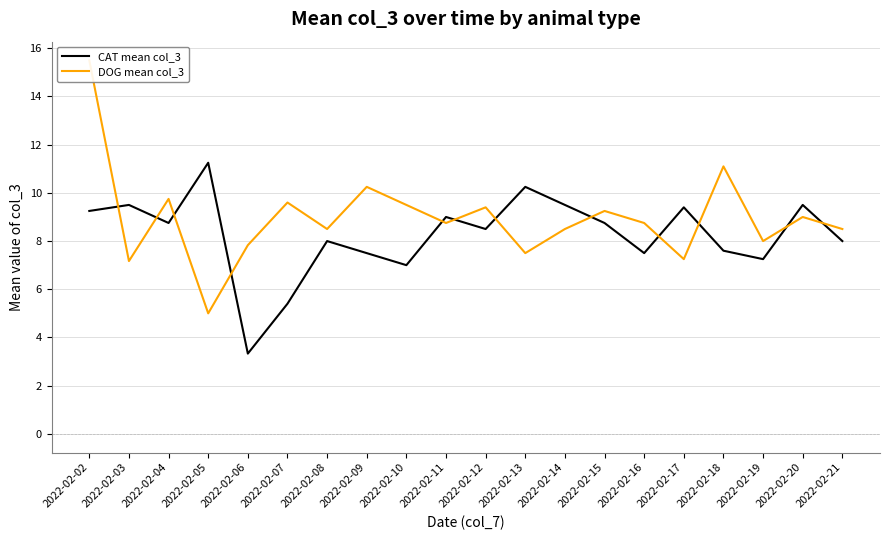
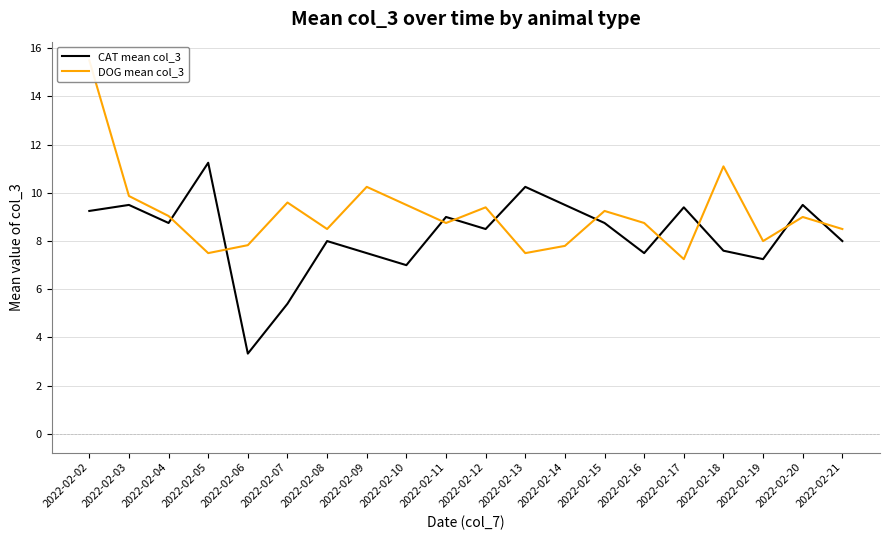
DOG mean col_3, 2022-02-03: 7.2 -> 9.9
DOG mean col_3, 2022-02-04: 9.8 -> 9.0
DOG mean col_3, 2022-02-05: 5.0 -> 7.5
DOG mean col_3, 2022-02-14: 8.5 -> 7.8
